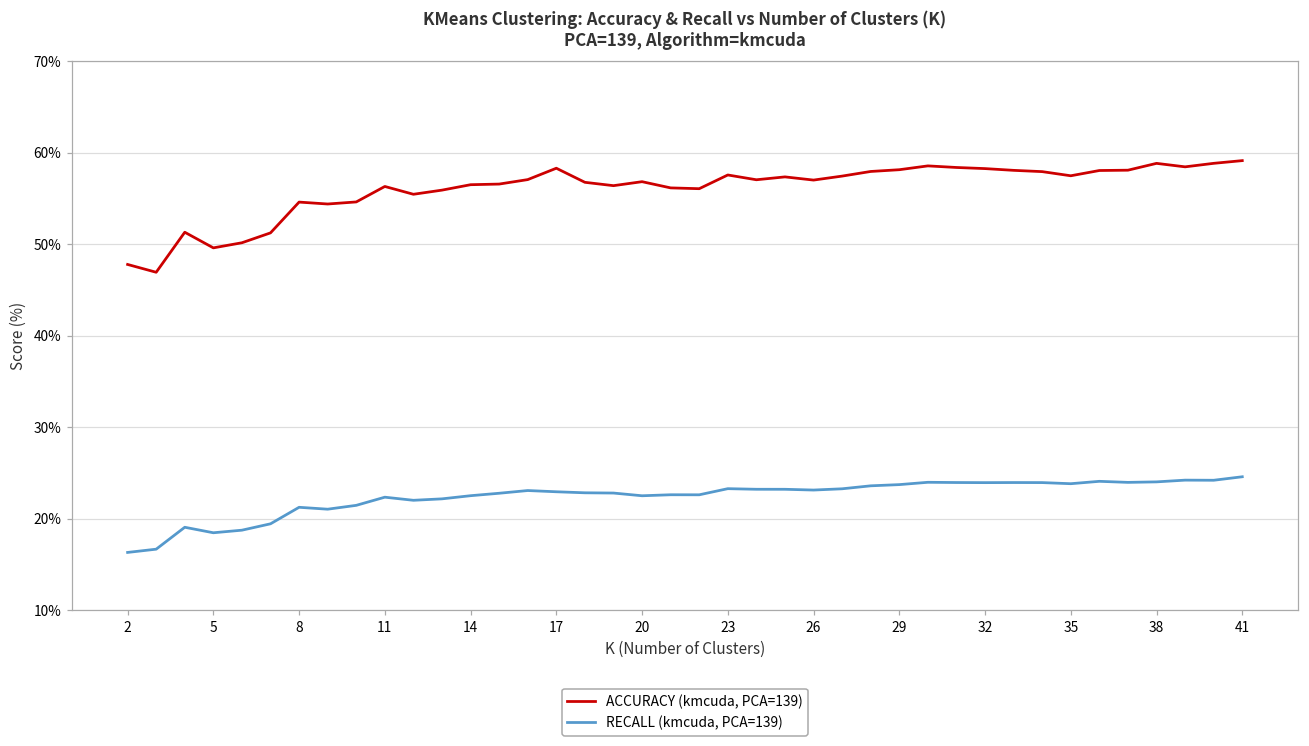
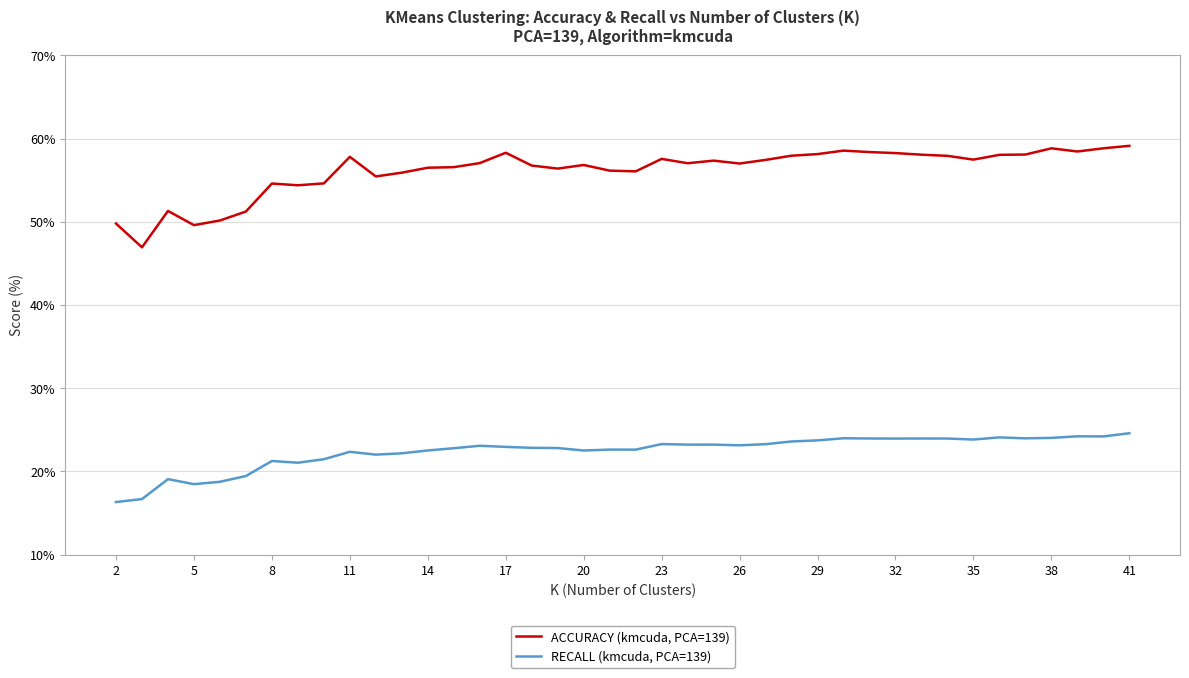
ACCURACY (kmcuda, PCA=139), 2: 48% -> 50%
ACCURACY (kmcuda, PCA=139), 11: 56% -> 58%
